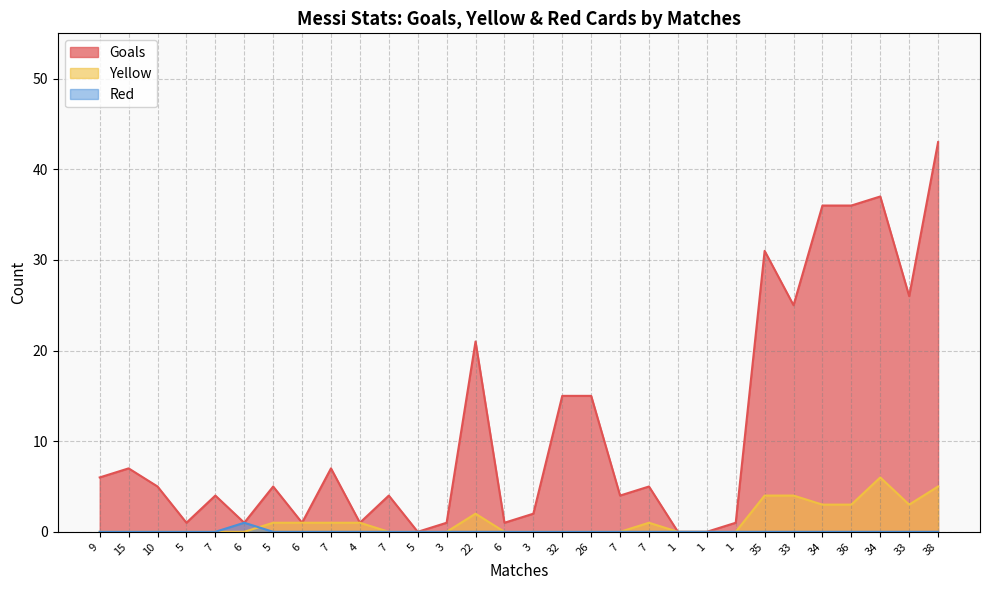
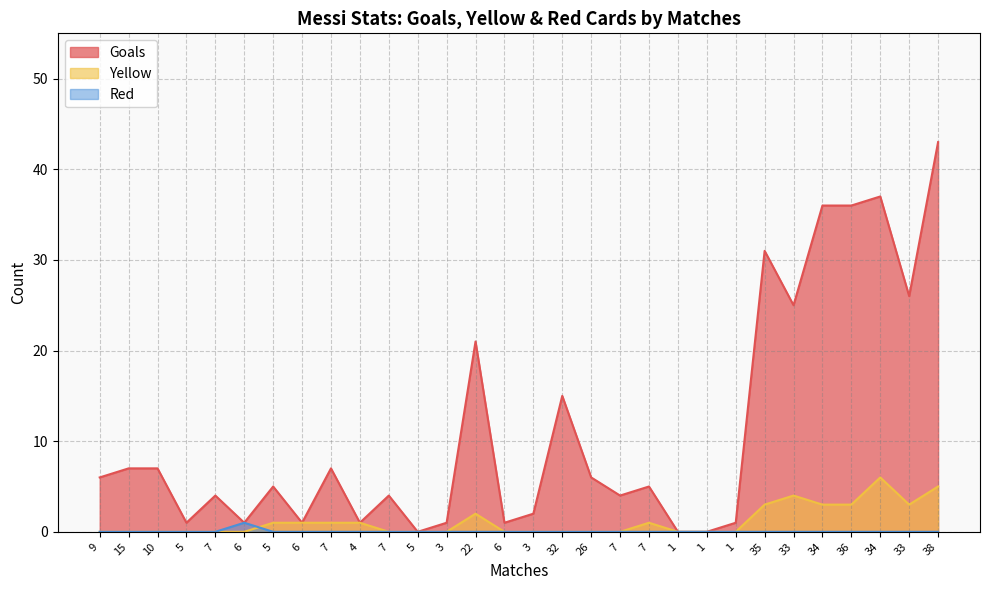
Goals, 10: 5 -> 7
Goals, 26: 15 -> 6
Yellow, 35: 4 -> 3
